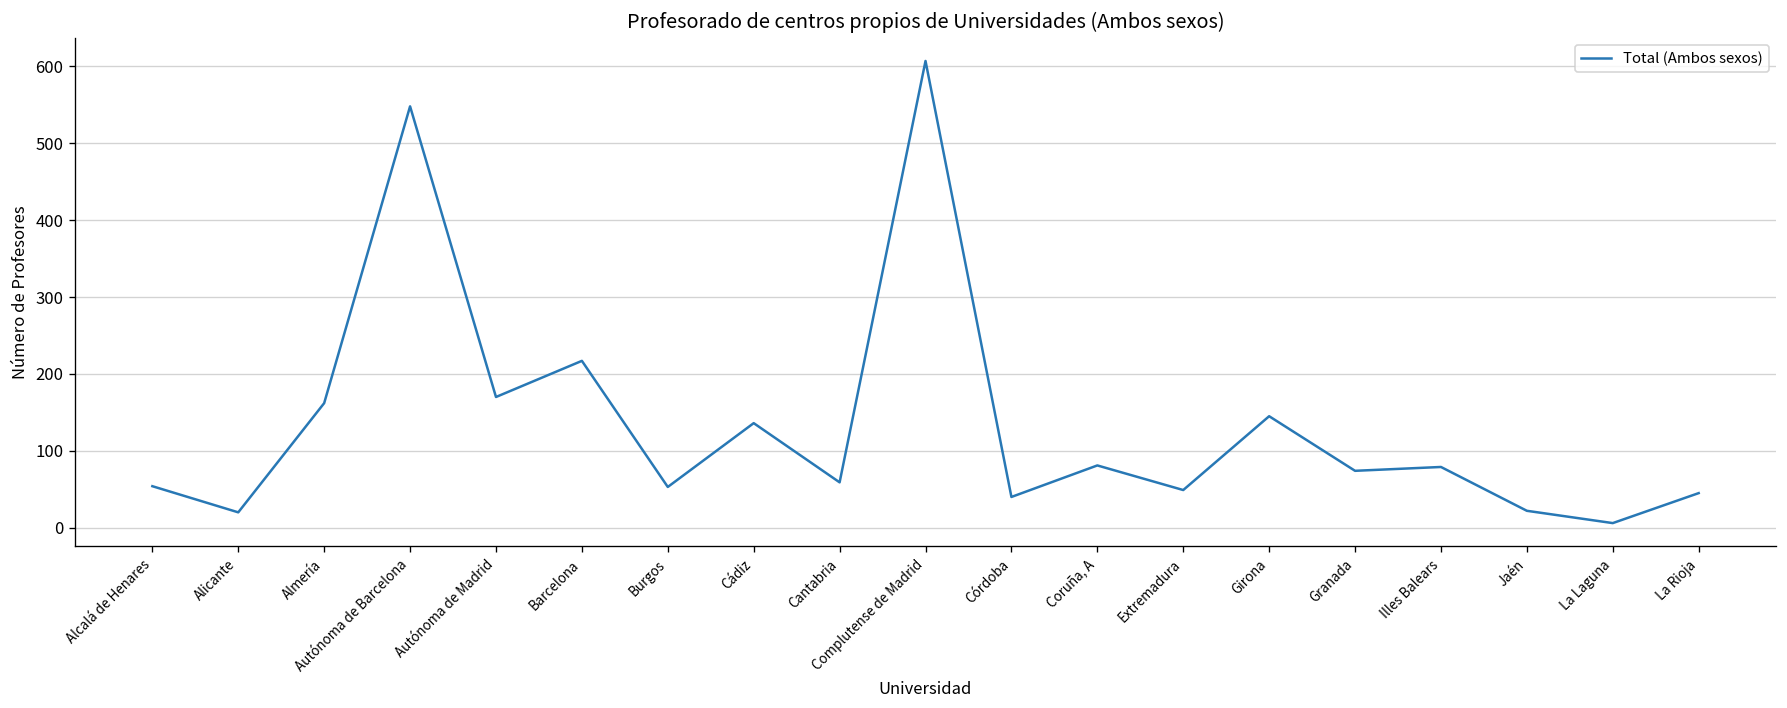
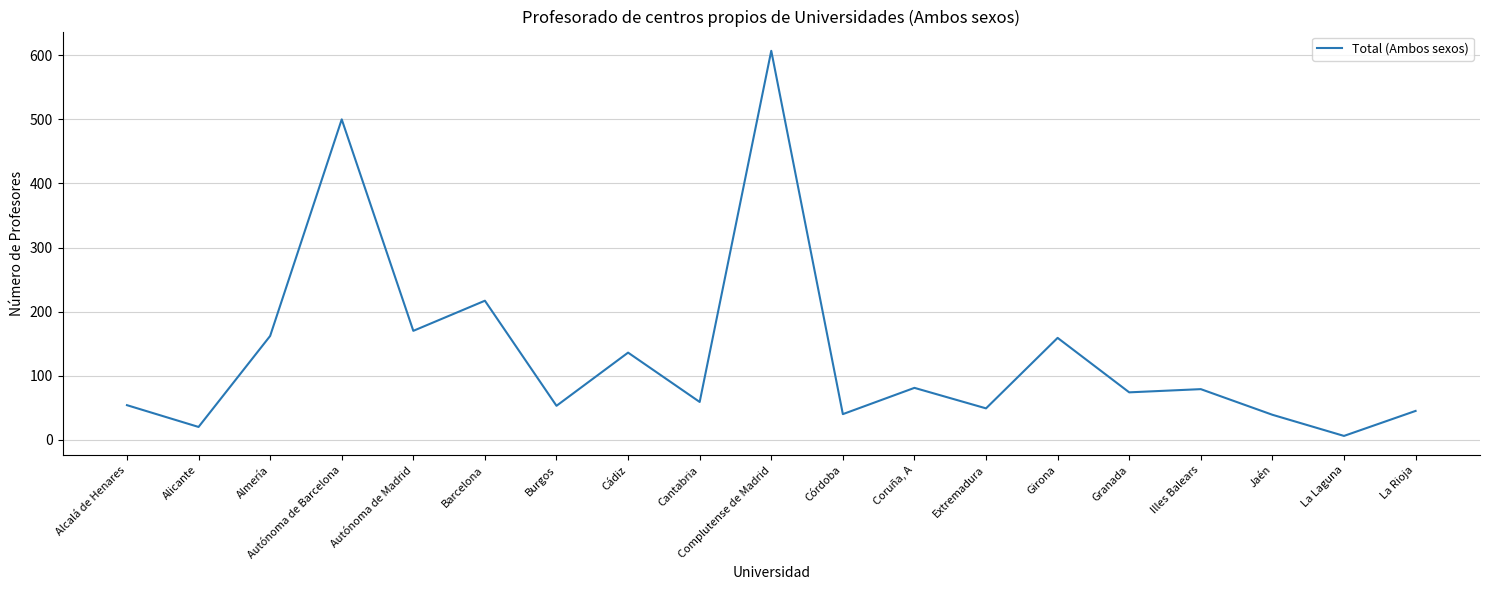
Autónoma de Barcelona: 550 -> 500
Girona: 150 -> 160
Jaén: 20 -> 40
